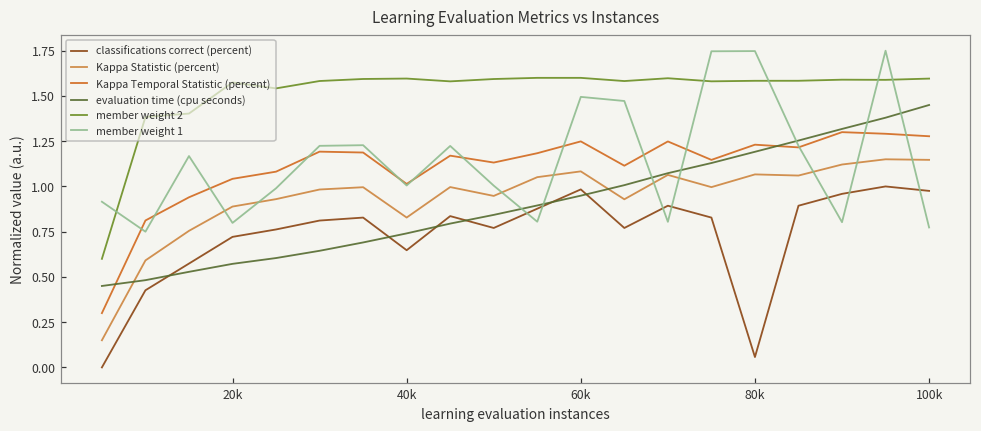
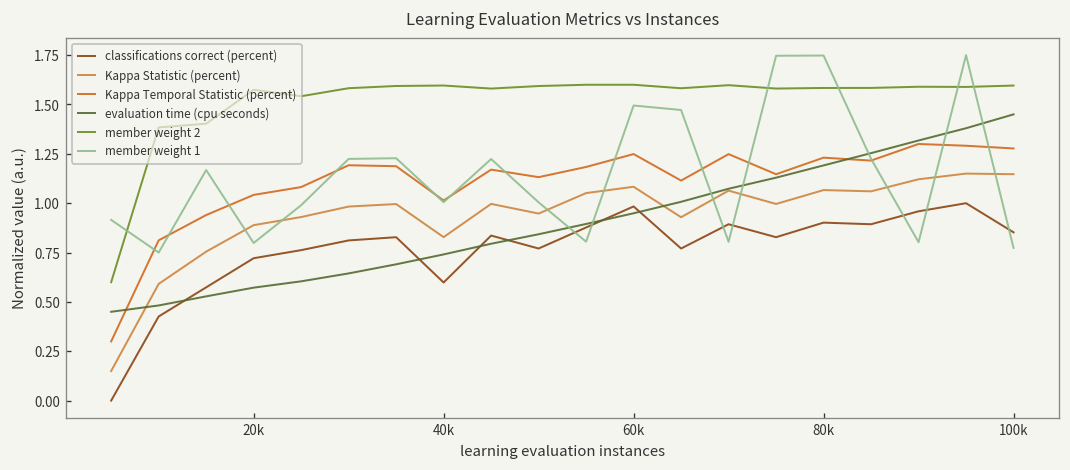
classifications correct (percent), 40k: 0.65 -> 0.60
classifications correct (percent), 80k: 0.06 -> 0.90
classifications correct (percent), 100k: 0.98 -> 0.85
